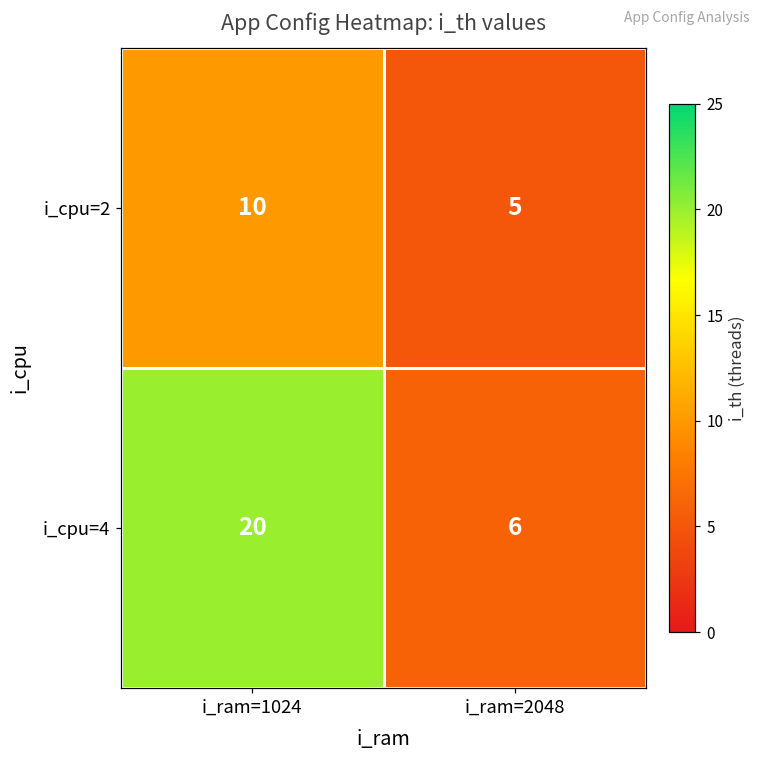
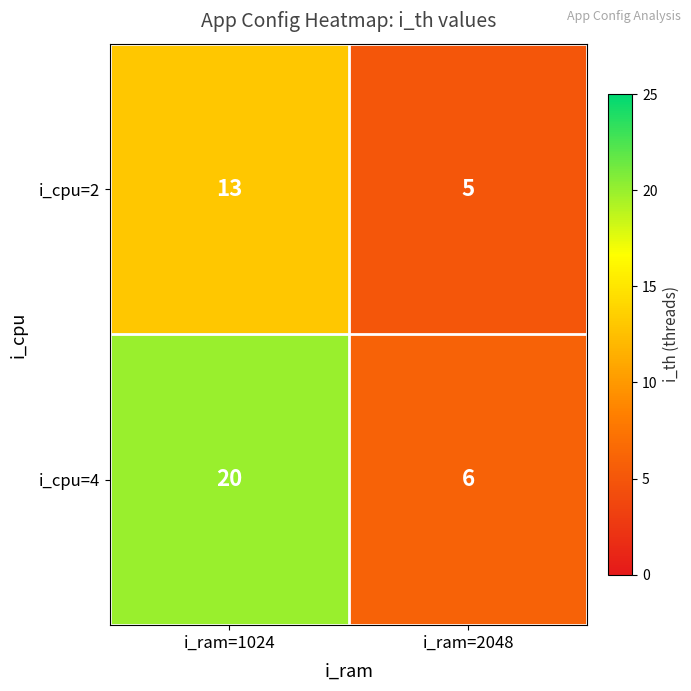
i_cpu=2, i_ram=1024: 10 -> 13
